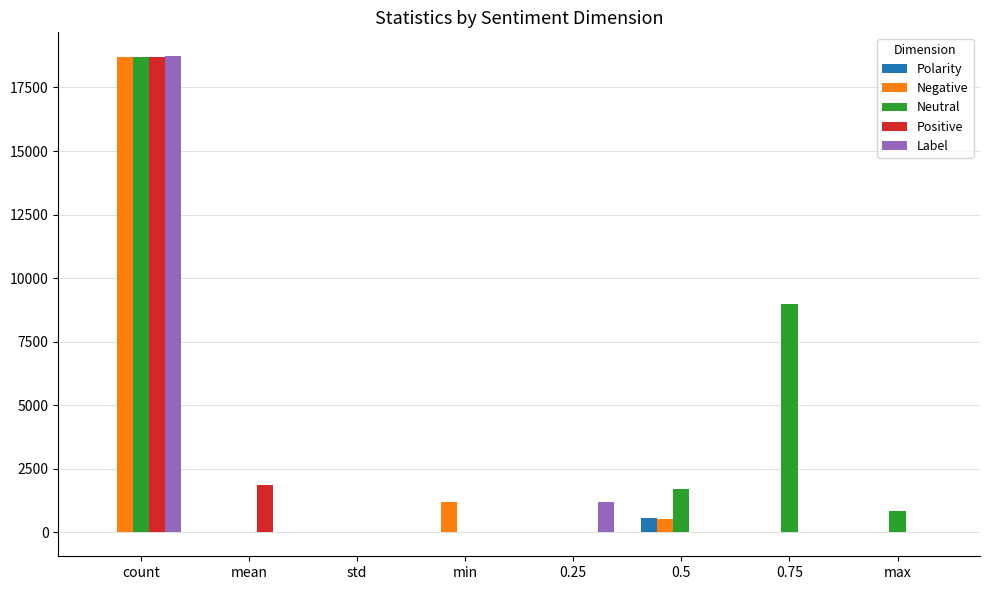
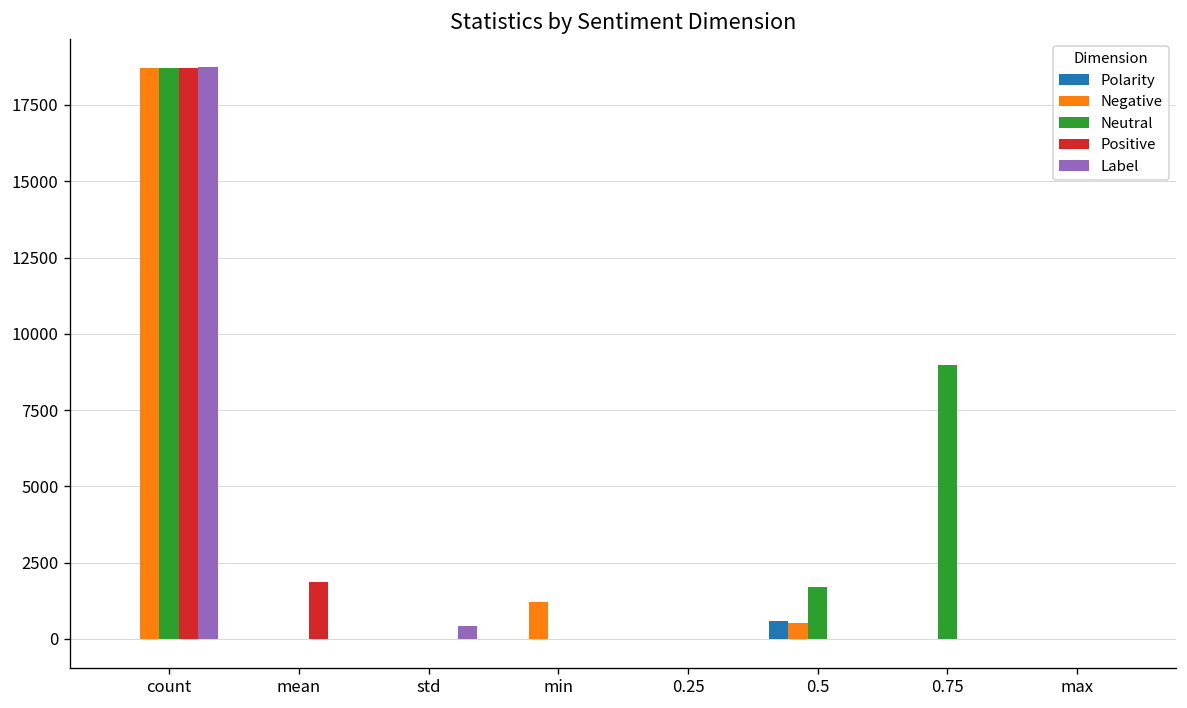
Label, std: 0 -> 400
Label, 0.25: 1200 -> 0
Neutral, max: 800 -> 0
